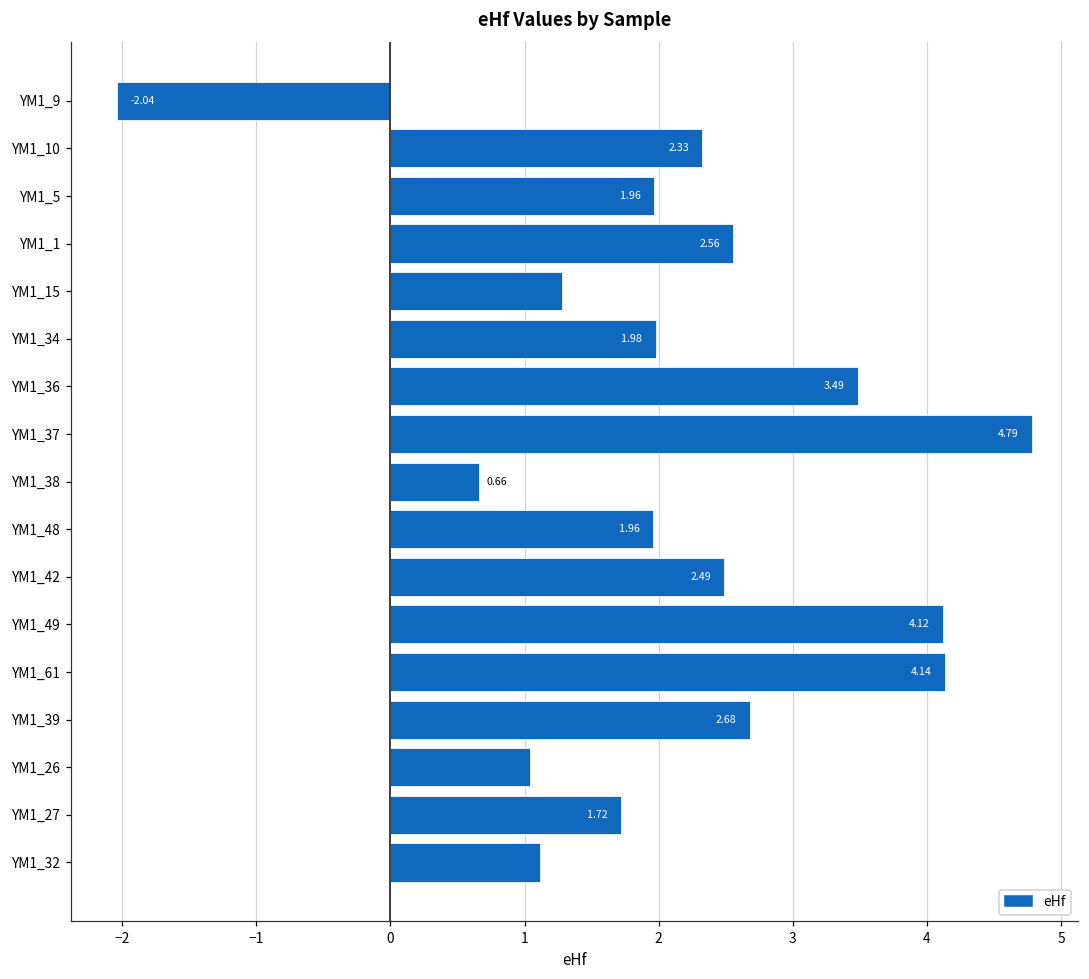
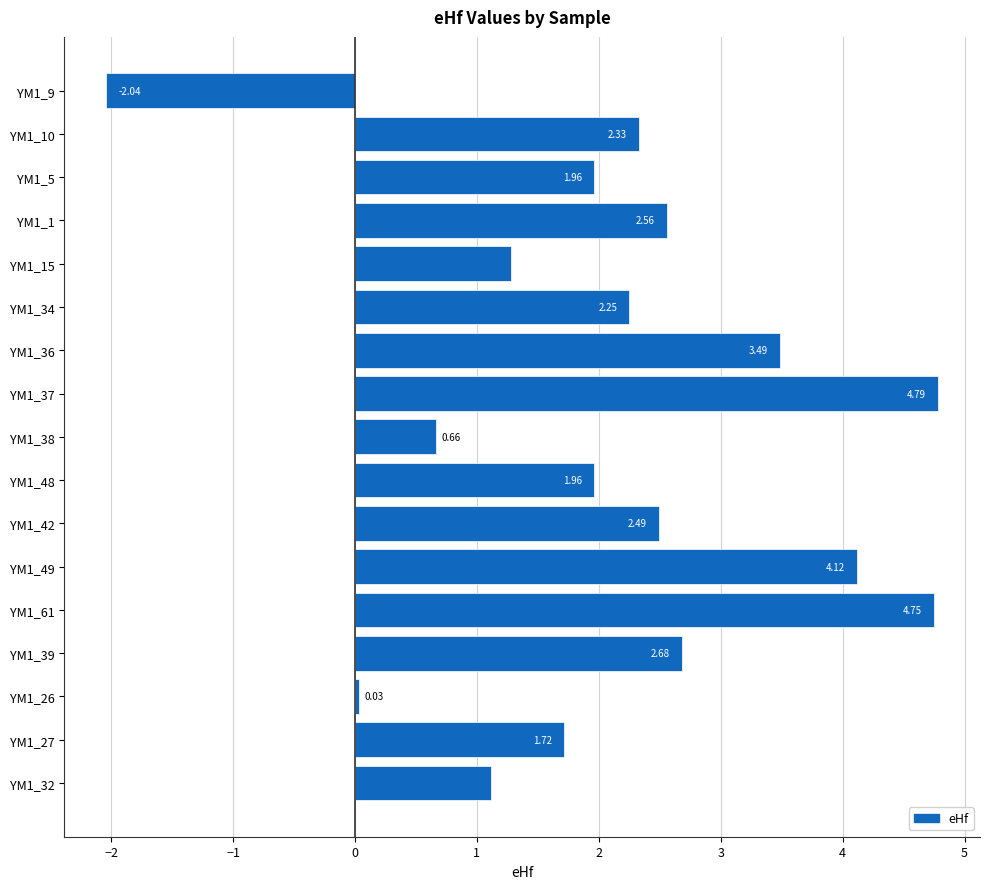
YM1_34: 1.98 -> 2.25
YM1_61: 4.14 -> 4.75
YM1_26: 1.04 -> 0.03
